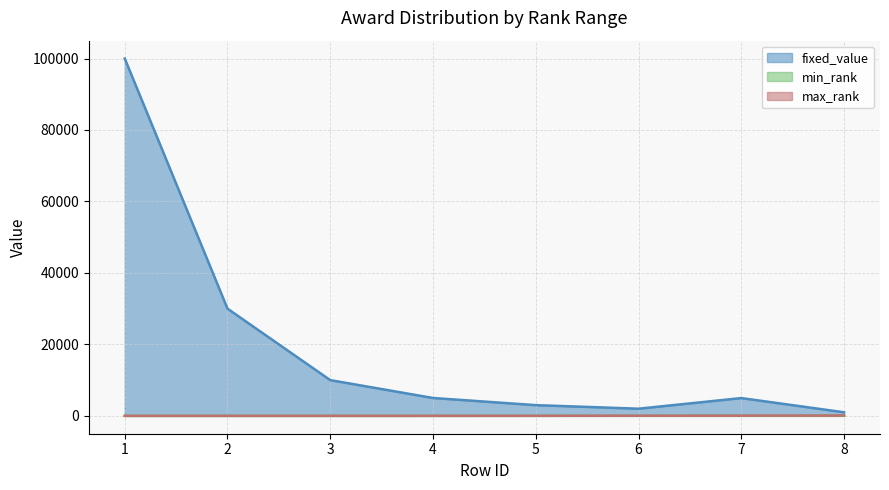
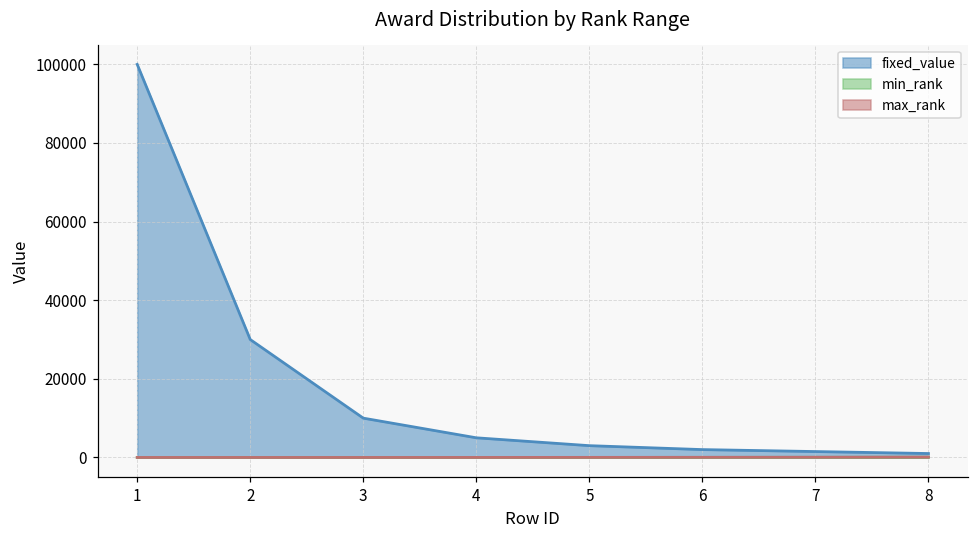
fixed_value, 7: 5000 -> 2000
